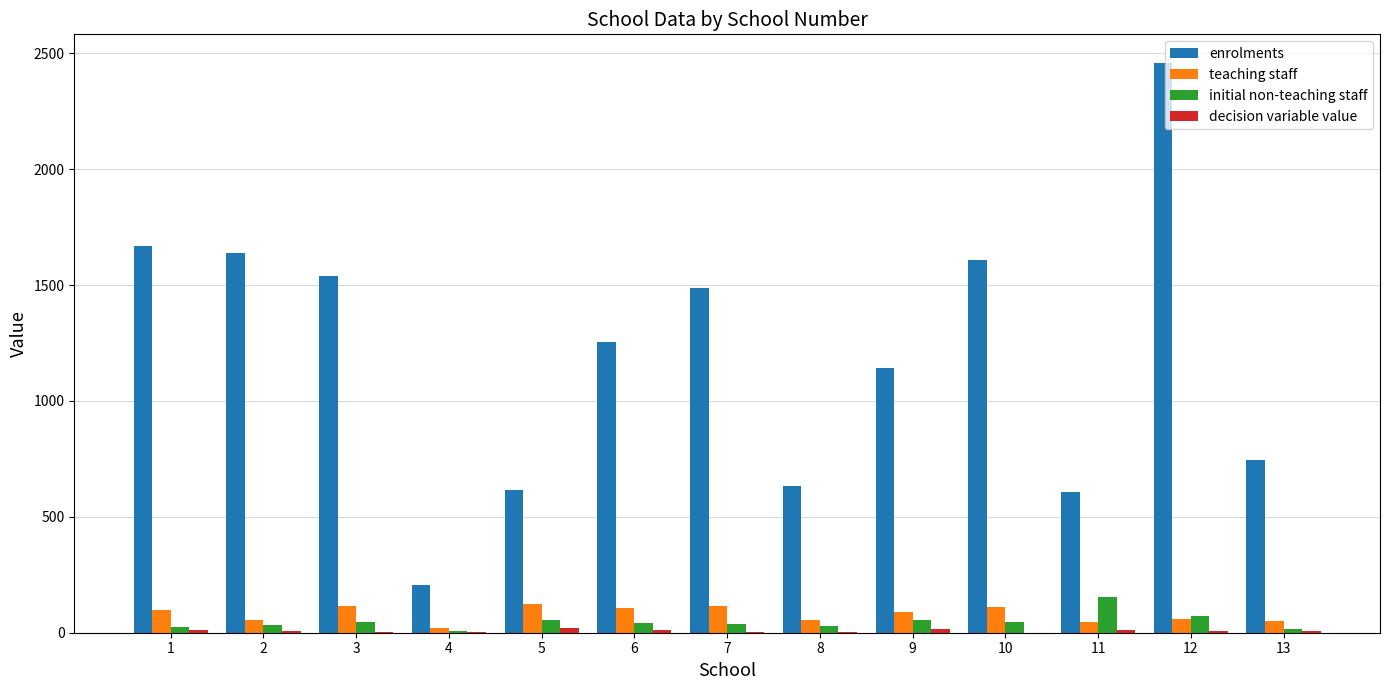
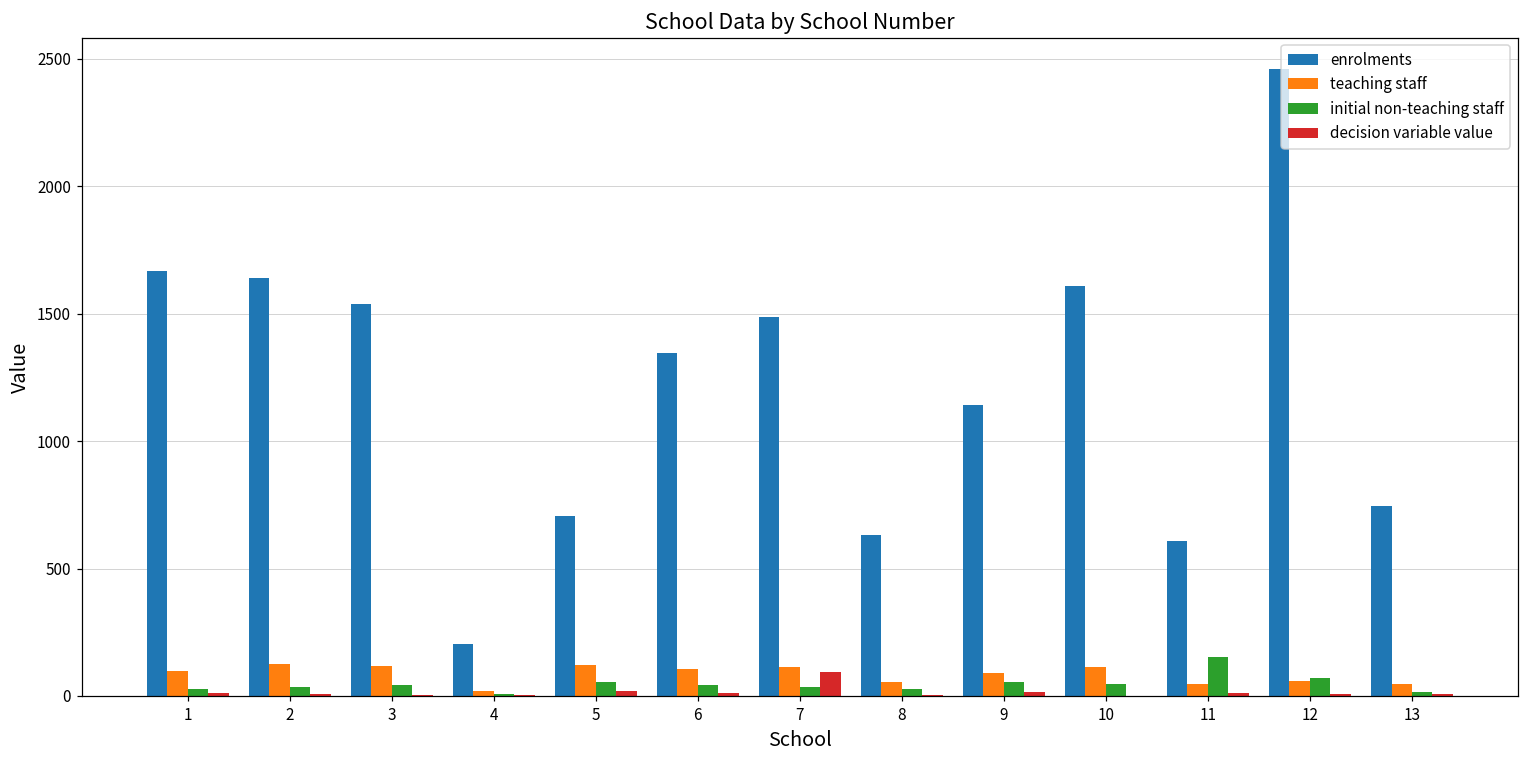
teaching staff, 2: 50 -> 130
enrolments, 5: 620 -> 710
enrolments, 6: 1250 -> 1350
decision variable value, 7: 0 -> 100
